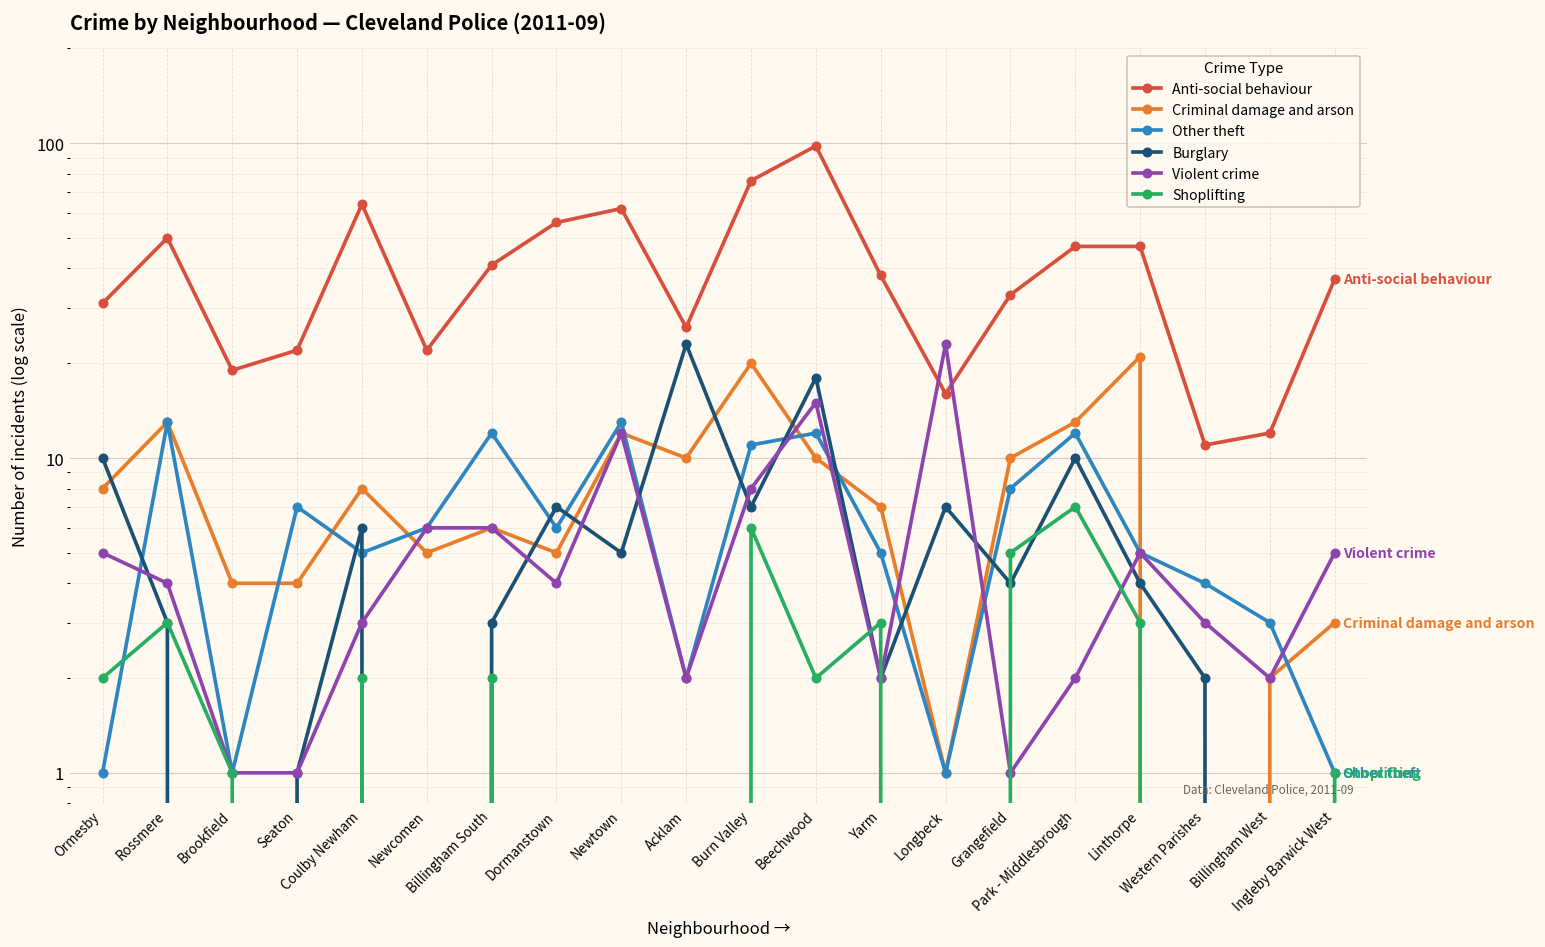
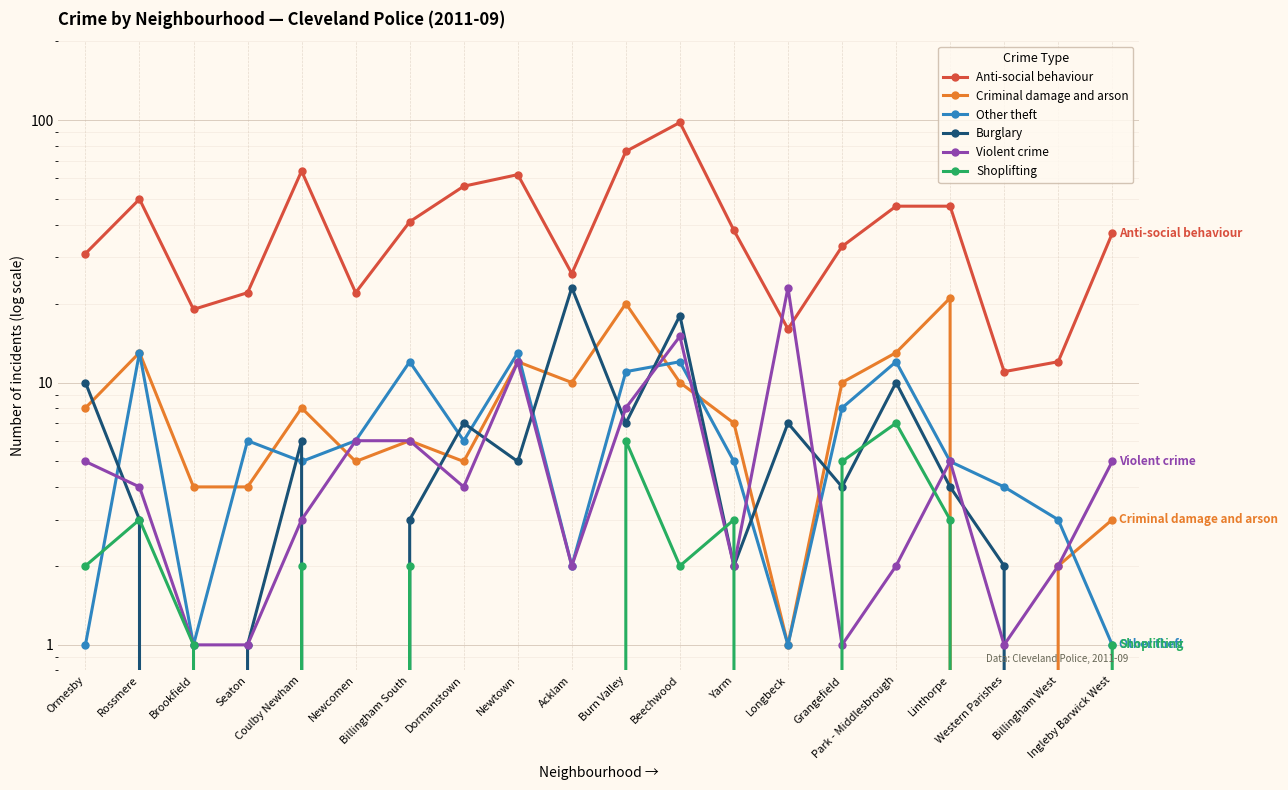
Other theft, Seaton: 7 -> 6
Violent crime, Western Parishes: 3 -> 1
